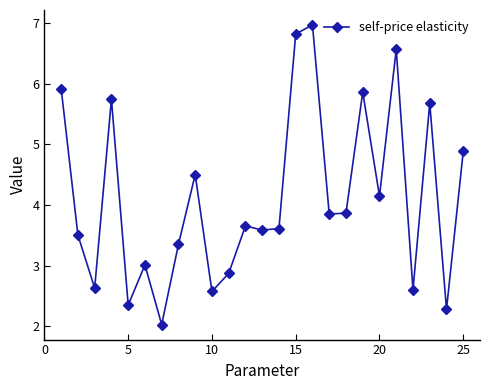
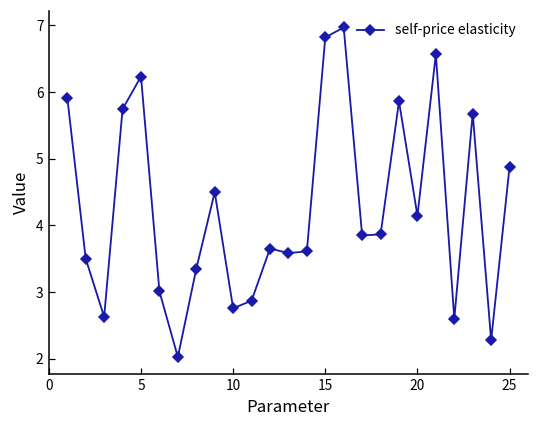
5: 2.3 -> 6.2
10: 2.6 -> 2.8
